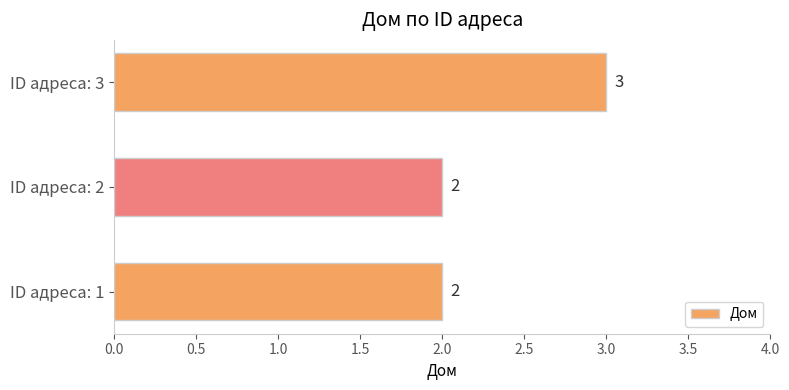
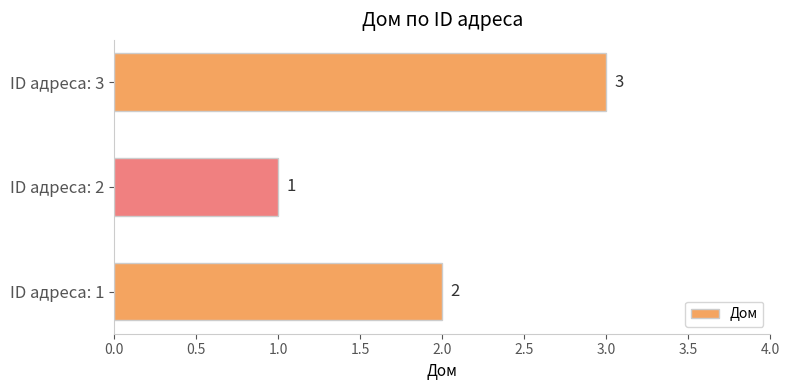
ID адреса: 2: 2 -> 1
